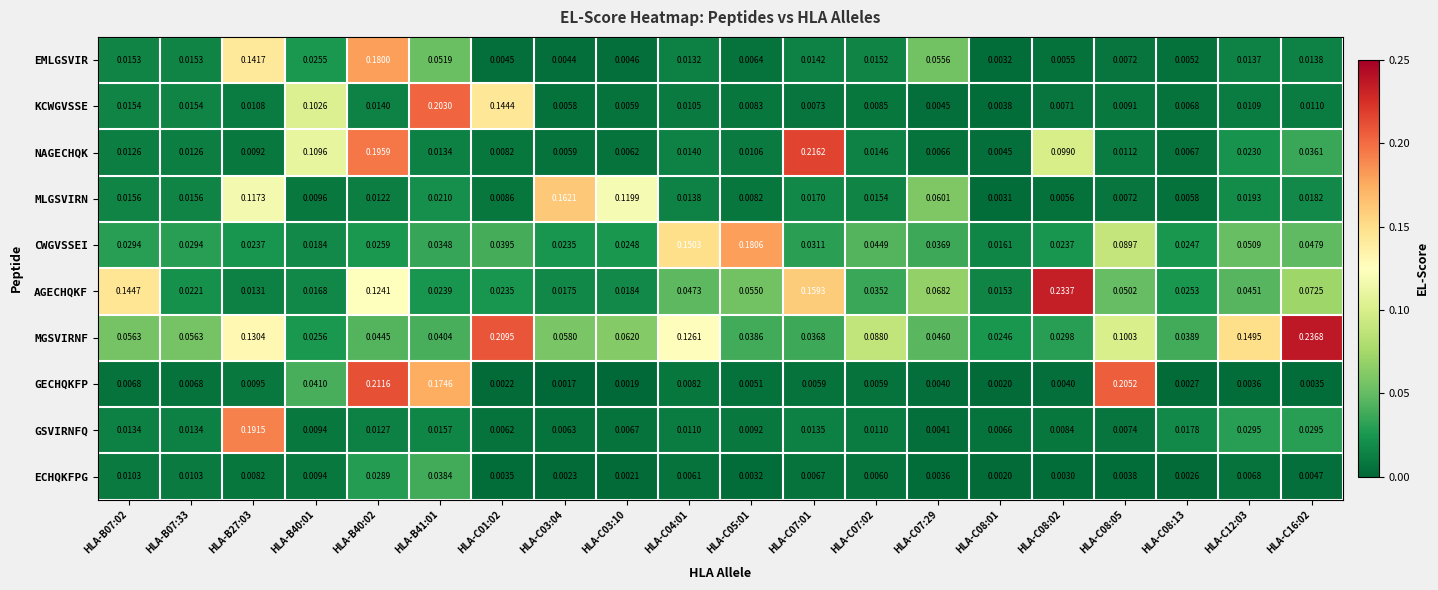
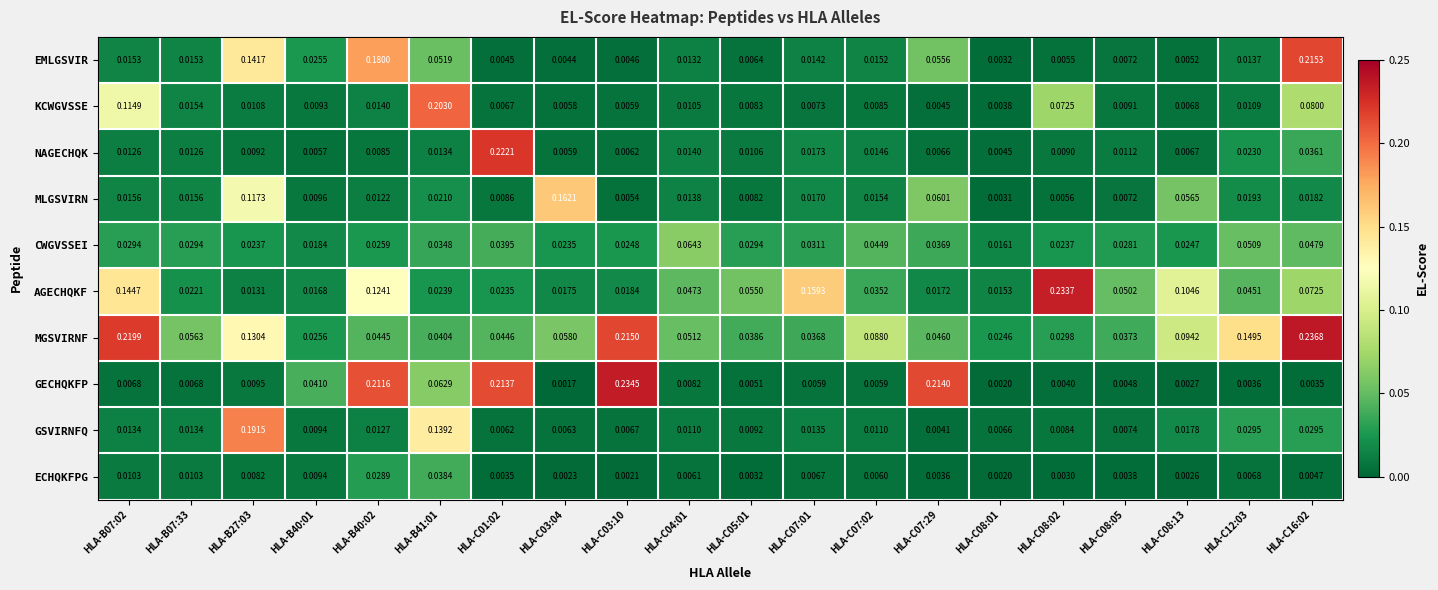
EMLGSVIR, HLA-C16:02: 0.0138 -> 0.2153
KCWGVSSE, HLA-B07:02: 0.0154 -> 0.1149
KCWGVSSE, HLA-B40:01: 0.1026 -> 0.0093
KCWGVSSE, HLA-C01:02: 0.1444 -> 0.0067
KCWGVSSE, HLA-C08:02: 0.0071 -> 0.0725
KCWGVSSE, HLA-C16:02: 0.0110 -> 0.0800
NAGECHQK, HLA-B40:01: 0.1096 -> 0.0057
NAGECHQK, HLA-B40:02: 0.1959 -> 0.0085
NAGECHQK, HLA-C01:02: 0.0082 -> 0.2221
NAGECHQK, HLA-C07:01: 0.2162 -> 0.0173
NAGECHQK, HLA-C08:02: 0.0990 -> 0.0090
MLGSVIRN, HLA-C03:10: 0.1199 -> 0.0054
MLGSVIRN, HLA-C08:13: 0.0058 -> 0.0565
CWGVSSEI, HLA-C04:01: 0.1503 -> 0.0643
CWGVSSEI, HLA-C05:01: 0.1806 -> 0.0294
CWGVSSEI, HLA-C08:05: 0.0897 -> 0.0281
AGECHQKF, HLA-C07:29: 0.0682 -> 0.0172
AGECHQKF, HLA-C08:13: 0.0253 -> 0.1046
MGSVIRNF, HLA-B07:02: 0.0563 -> 0.2199
MGSVIRNF, HLA-C01:02: 0.2095 -> 0.0446
MGSVIRNF, HLA-C03:10: 0.0620 -> 0.2150
MGSVIRNF, HLA-C04:01: 0.1261 -> 0.0512
MGSVIRNF, HLA-C08:05: 0.1003 -> 0.0373
MGSVIRNF, HLA-C08:13: 0.0389 -> 0.0942
GECHQKFP, HLA-B41:01: 0.1746 -> 0.0629
GECHQKFP, HLA-C01:02: 0.0022 -> 0.2137
GECHQKFP, HLA-C03:10: 0.0019 -> 0.2345
GECHQKFP, HLA-C07:29: 0.0040 -> 0.2140
GECHQKFP, HLA-C08:05: 0.2052 -> 0.0048
GSVIRNFQ, HLA-B41:01: 0.0157 -> 0.1392
